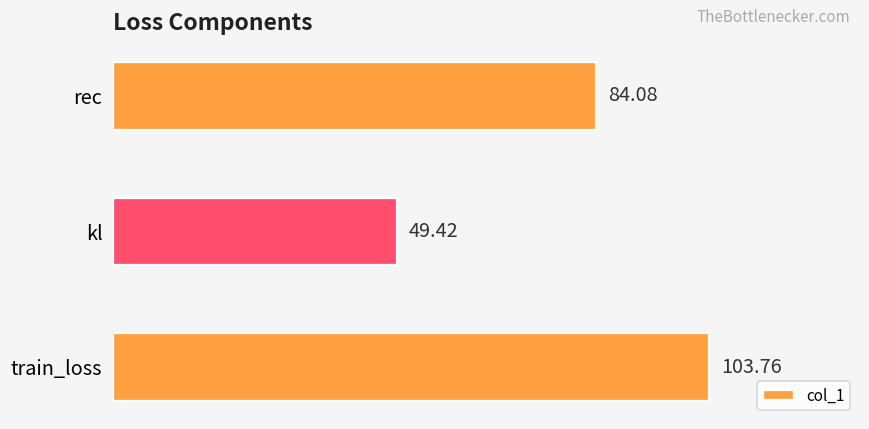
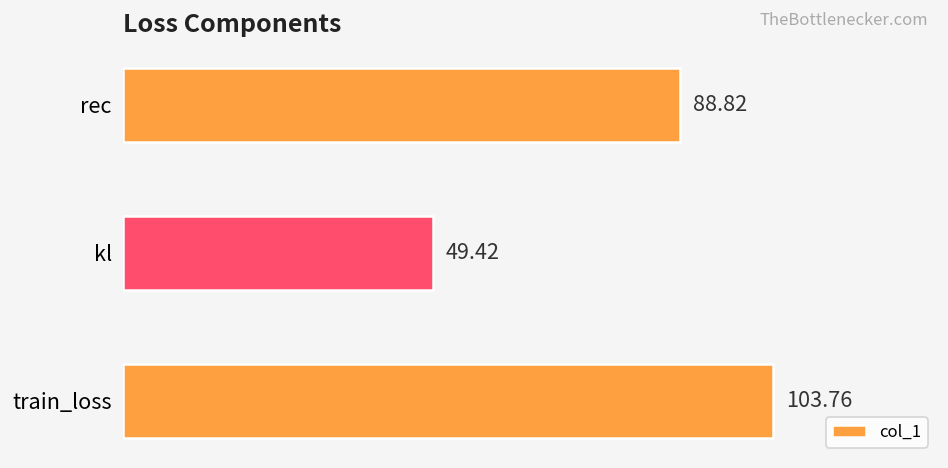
rec: 84.08 -> 88.82
